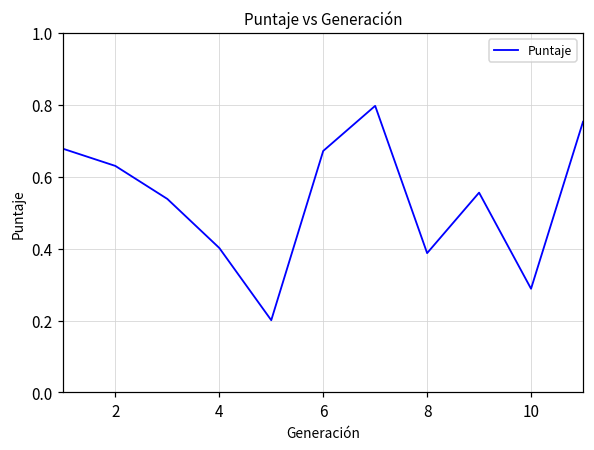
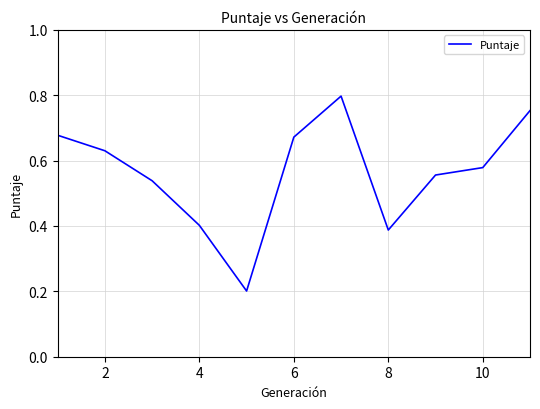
10: 0.29 -> 0.58
